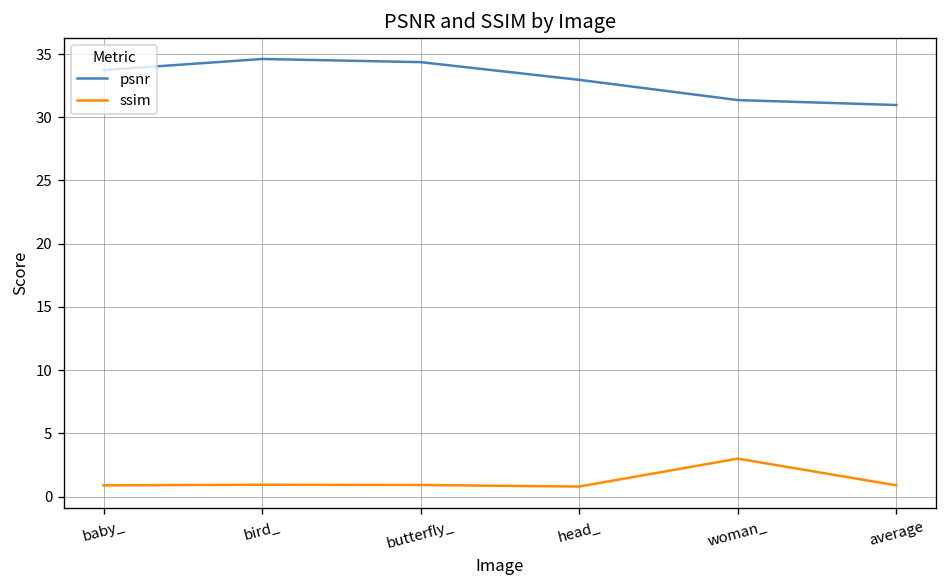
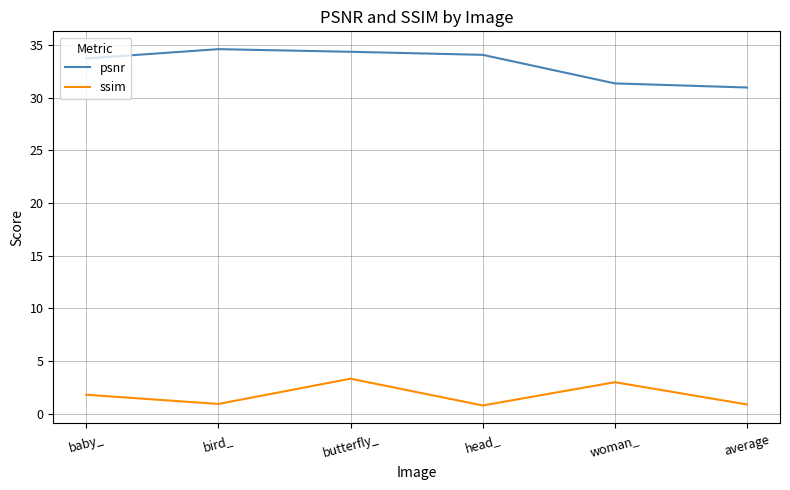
ssim, baby_: 0.9 -> 1.8
ssim, butterfly_: 0.9 -> 3.3
psnr, head_: 33.0 -> 34.1
